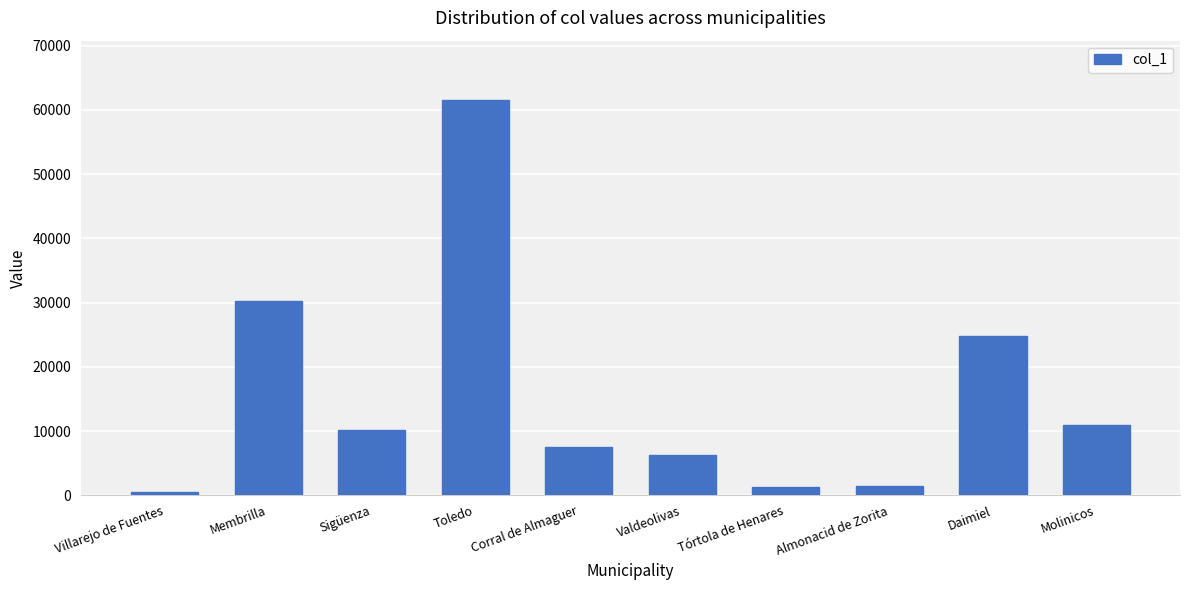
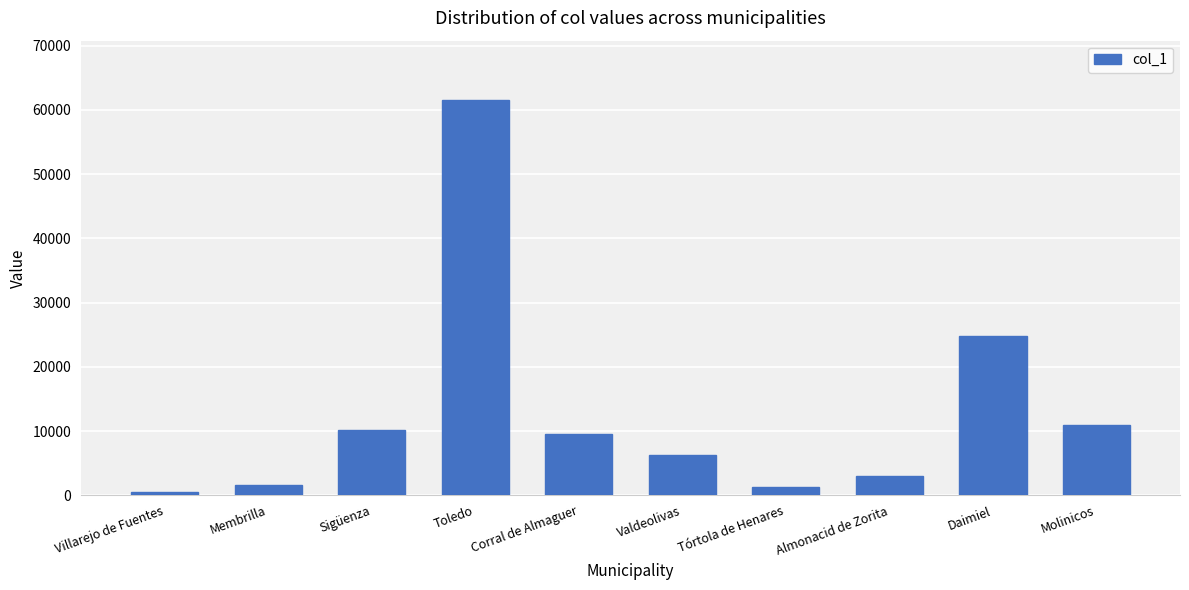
Membrilla: 30000 -> 2000
Corral de Almaguer: 7000 -> 10000
Almonacid de Zorita: 1000 -> 3000
